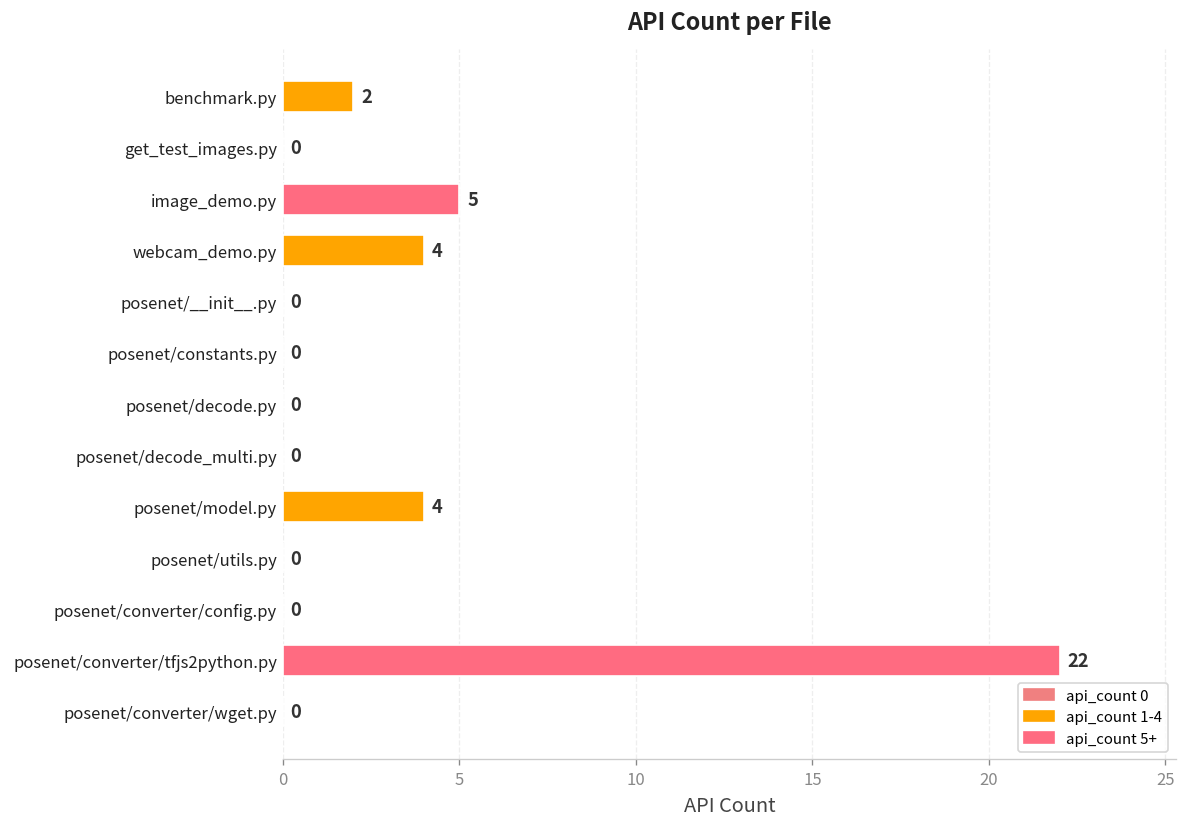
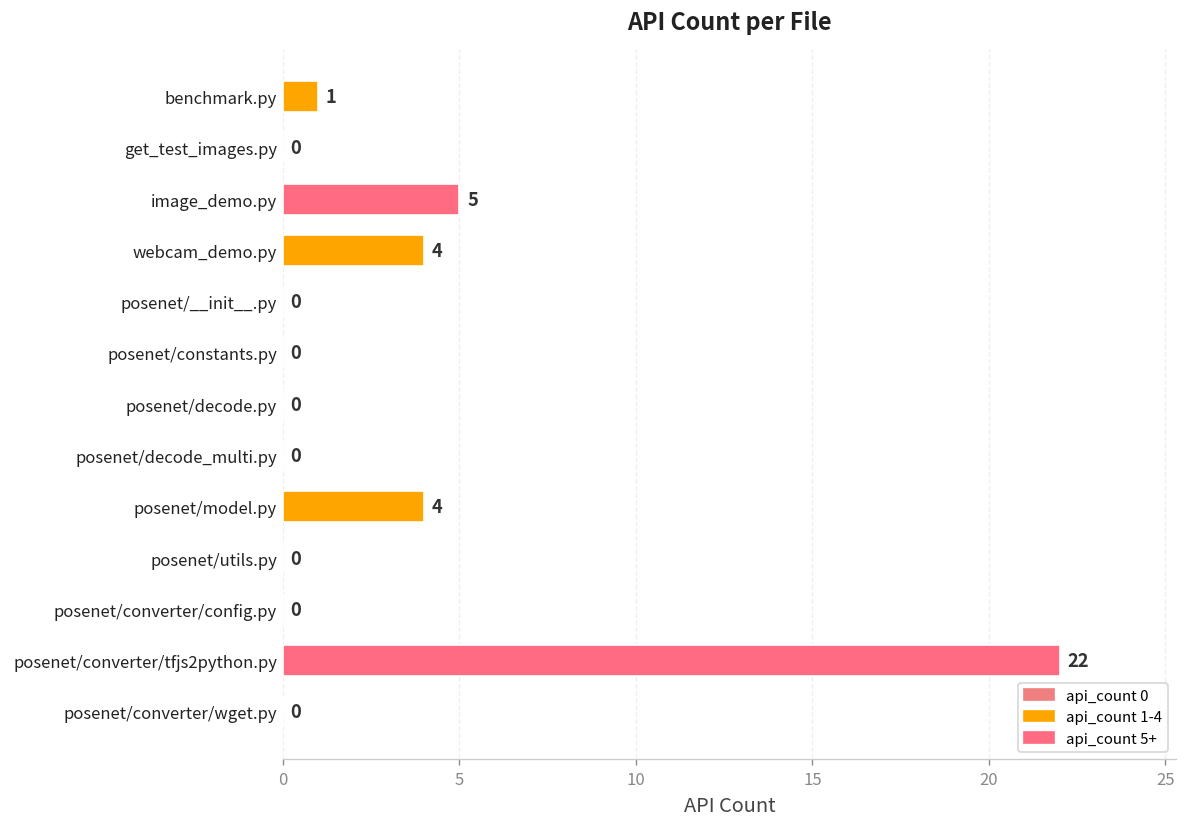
benchmark.py: 2 -> 1
